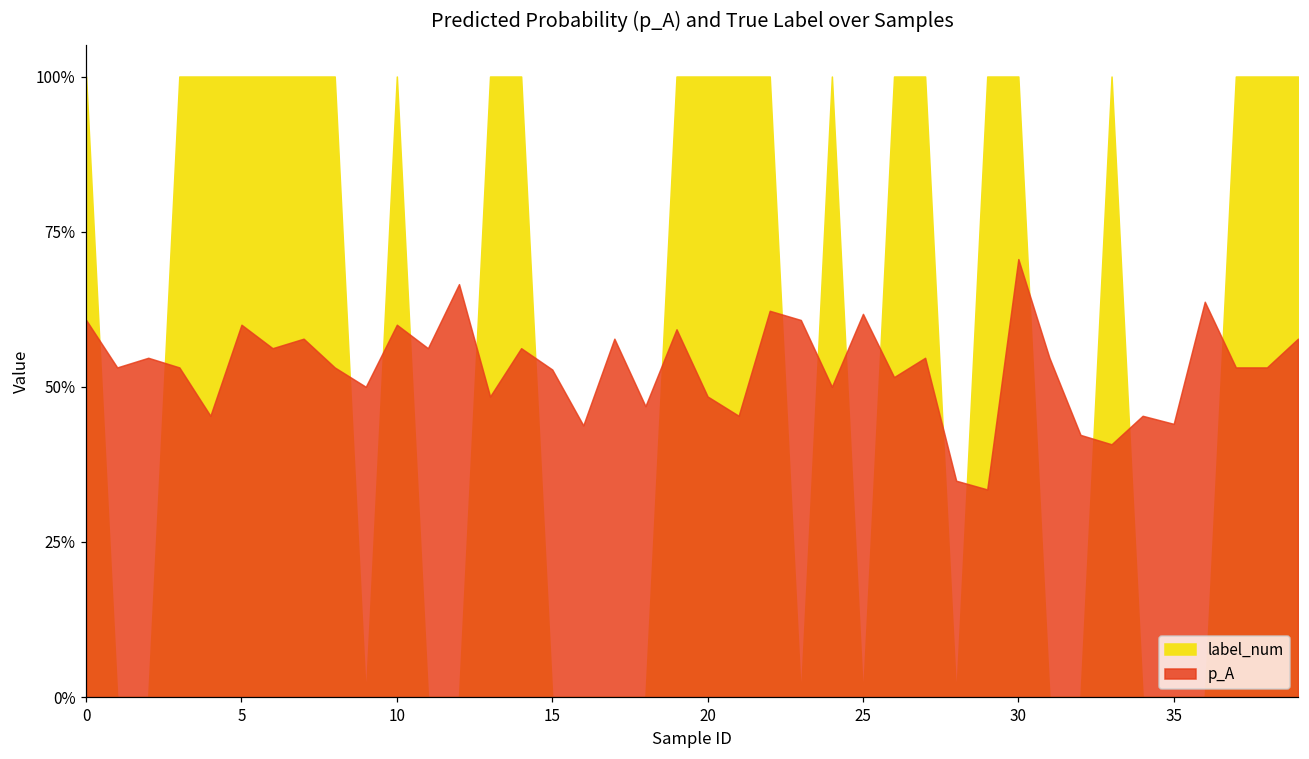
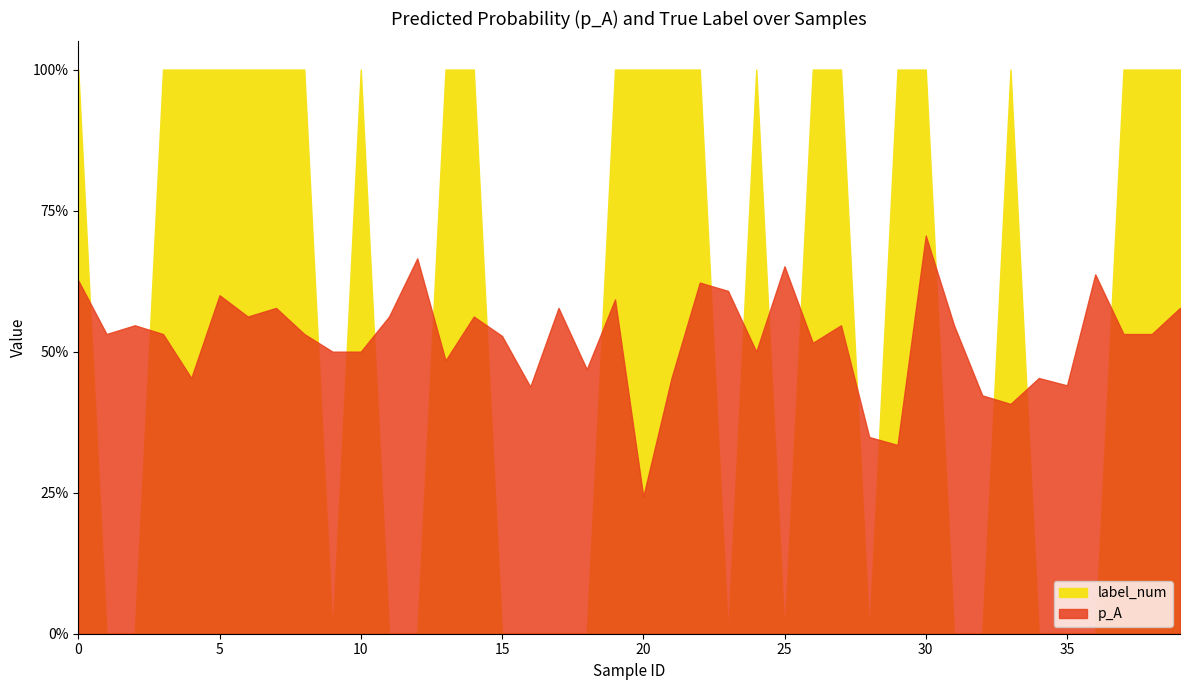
p_A, 0: 61% -> 63%
p_A, 10: 60% -> 50%
p_A, 20: 48% -> 24%
p_A, 25: 62% -> 65%
